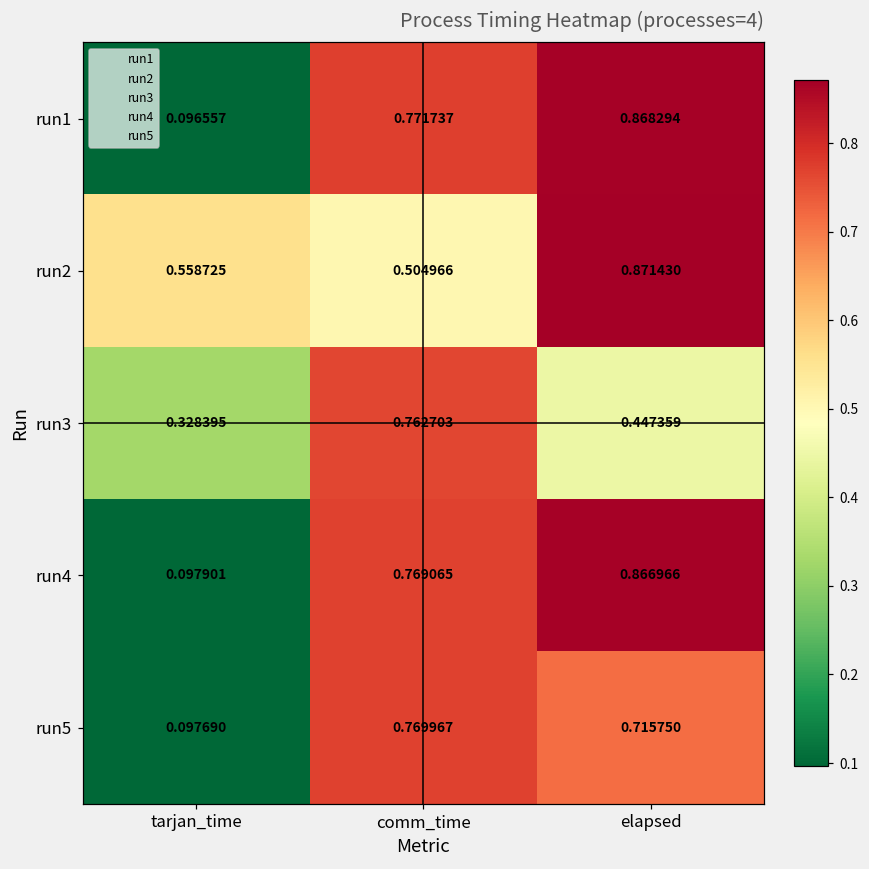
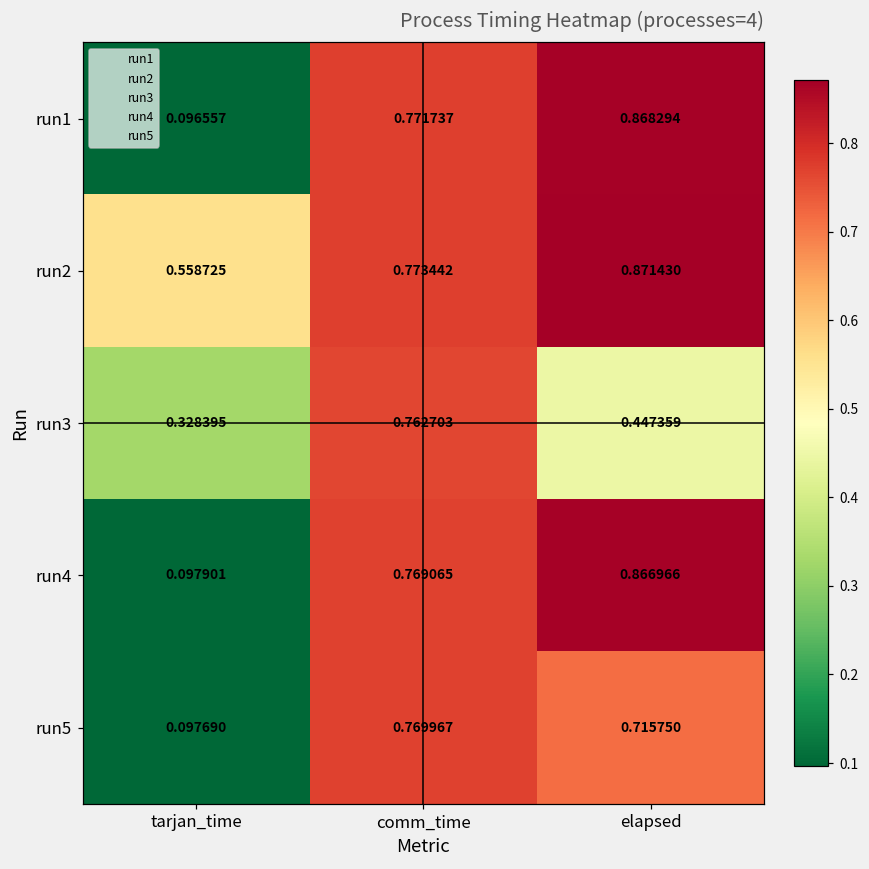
run2, comm_time: 0.504966 -> 0.773442
